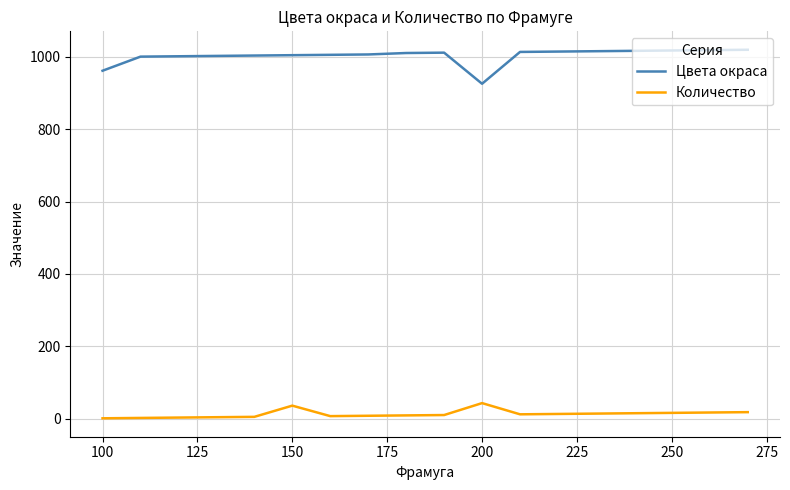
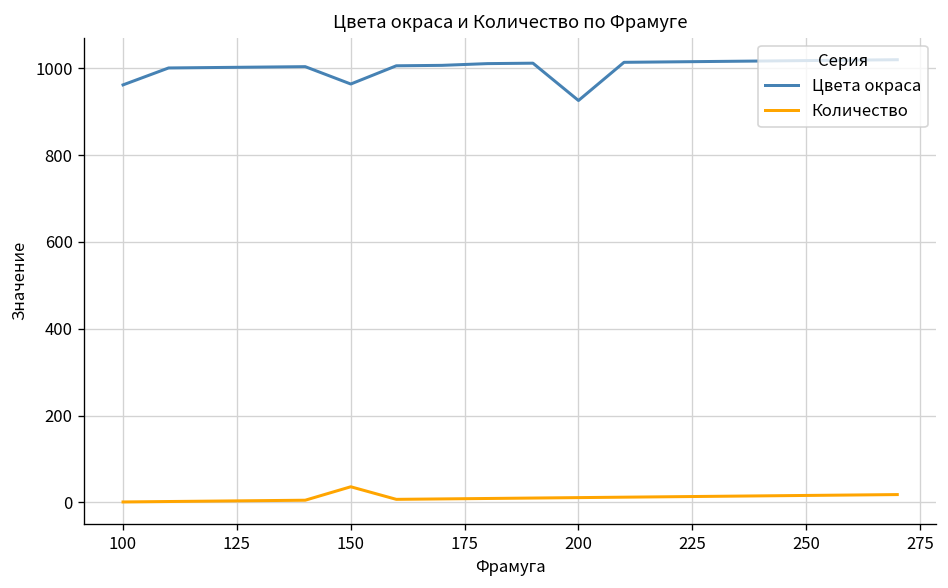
Цвета окраса, 150: 1010 -> 960
Количество, 200: 40 -> 10
